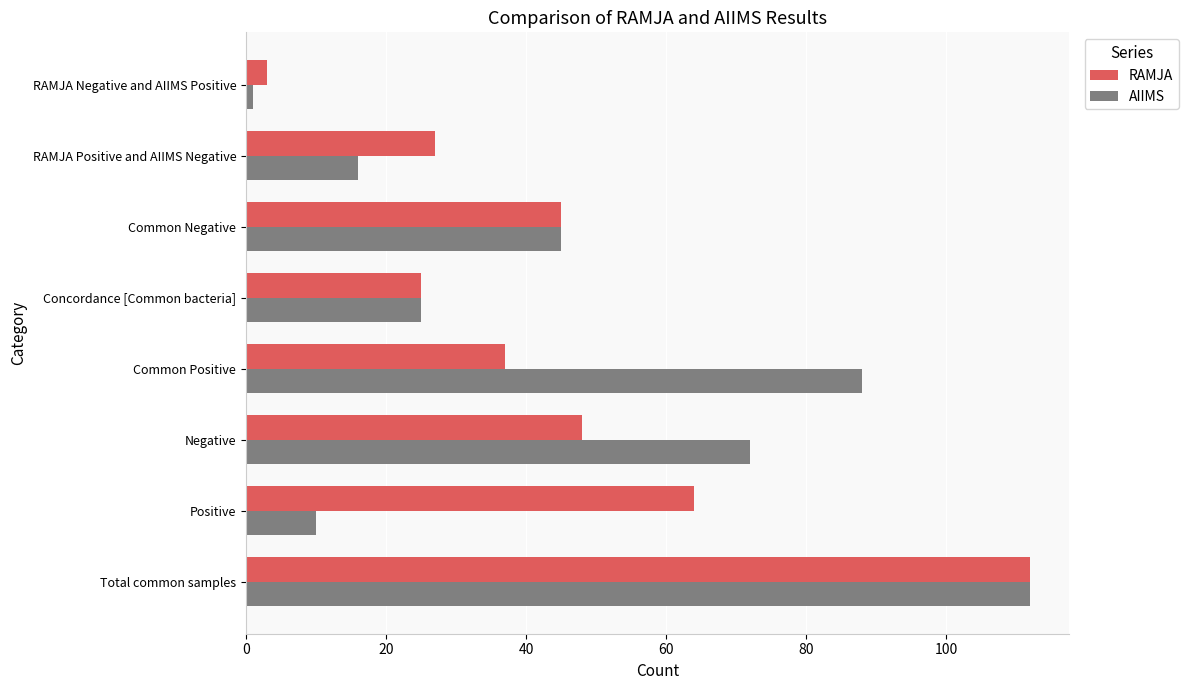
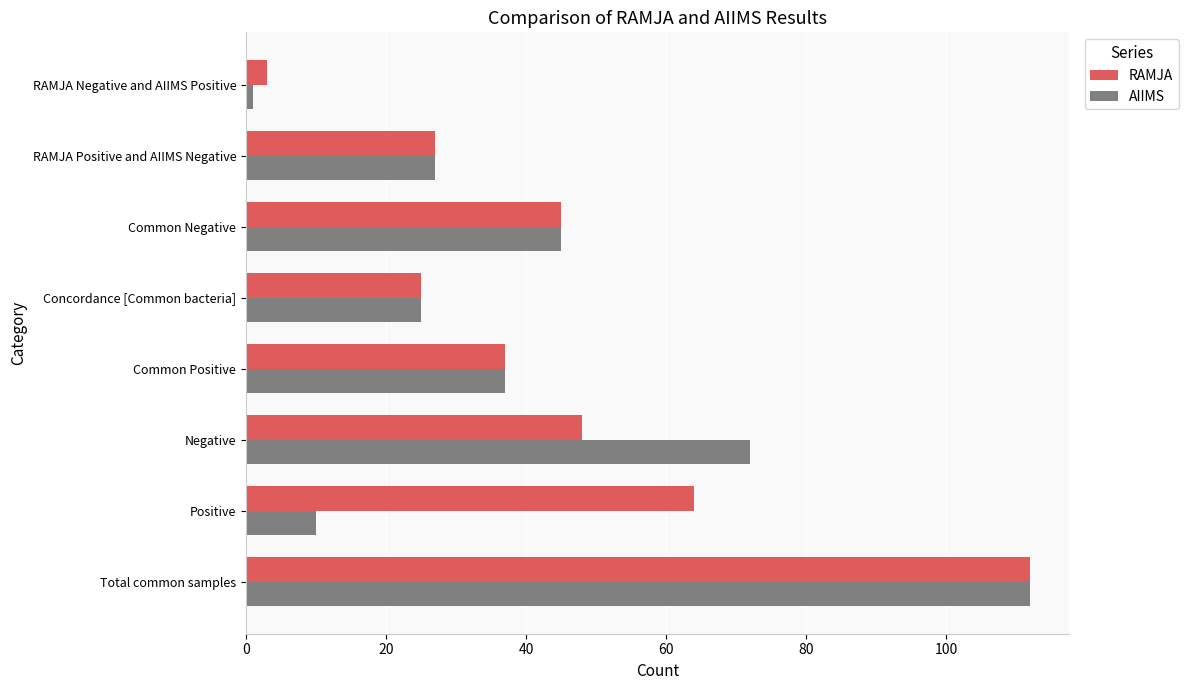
AIIMS, RAMJA Positive and AIIMS Negative: 16 -> 27
AIIMS, Common Positive: 88 -> 37
